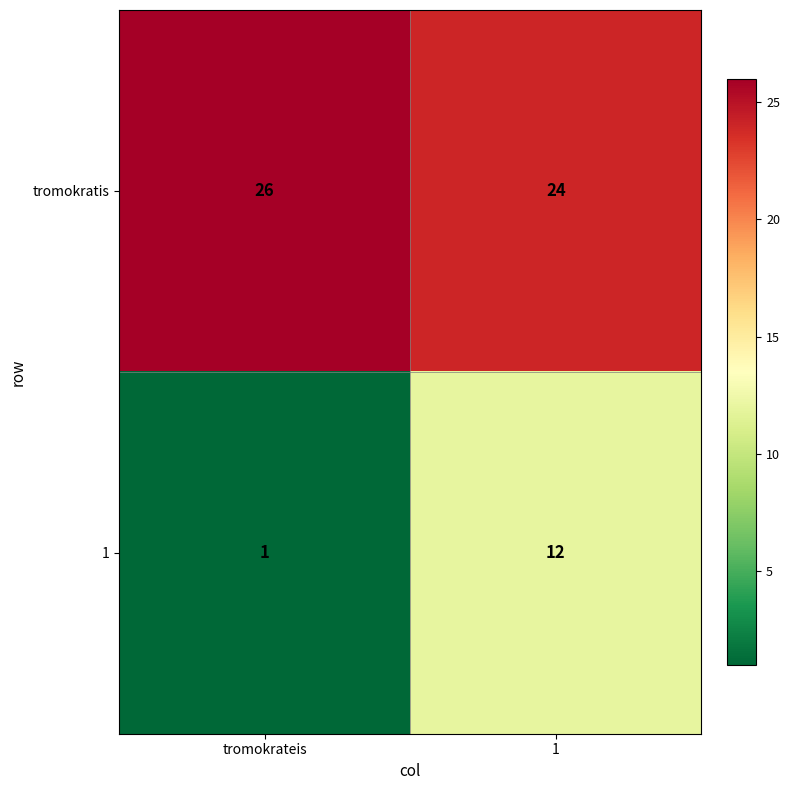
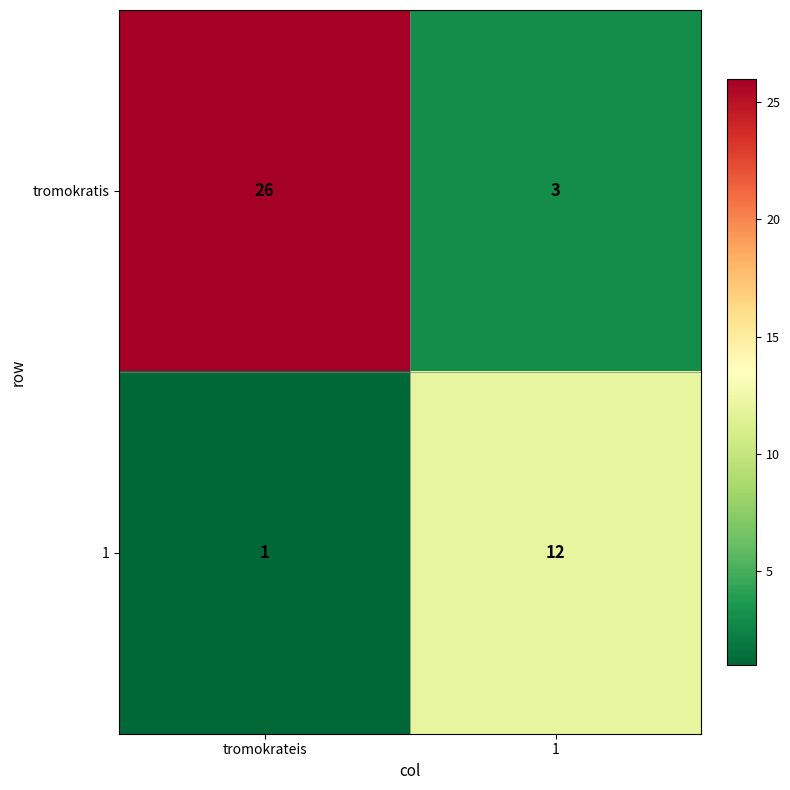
tromokratis, 1: 24 -> 3
